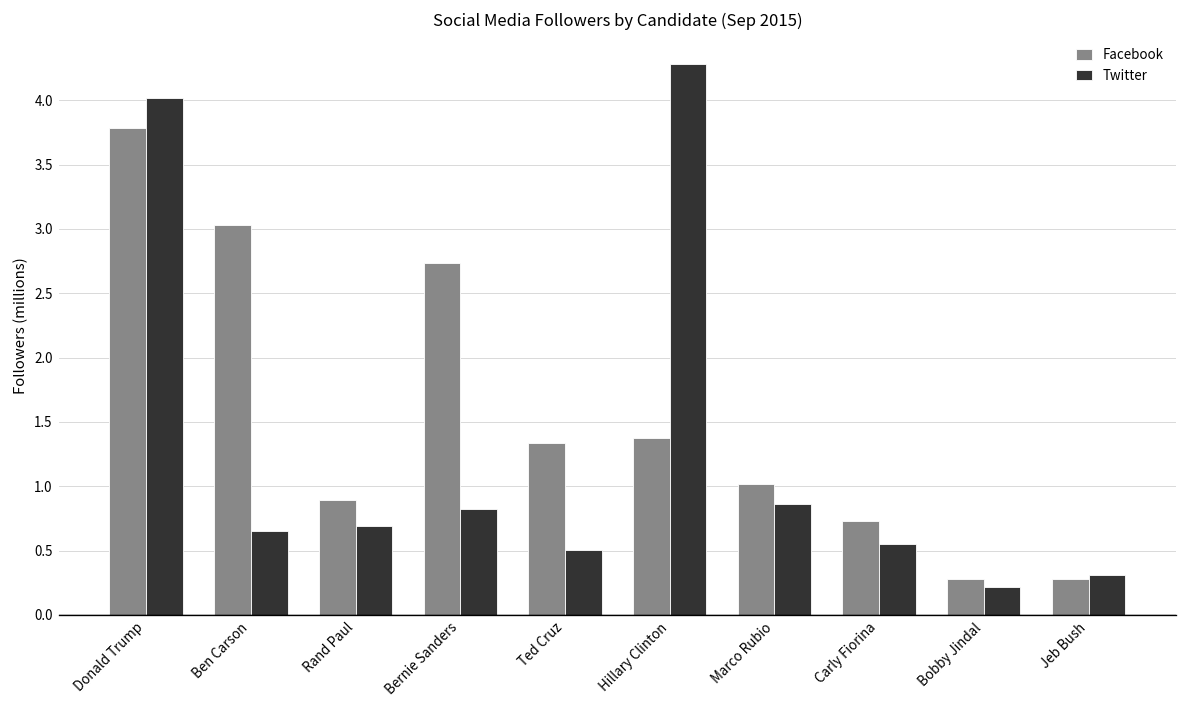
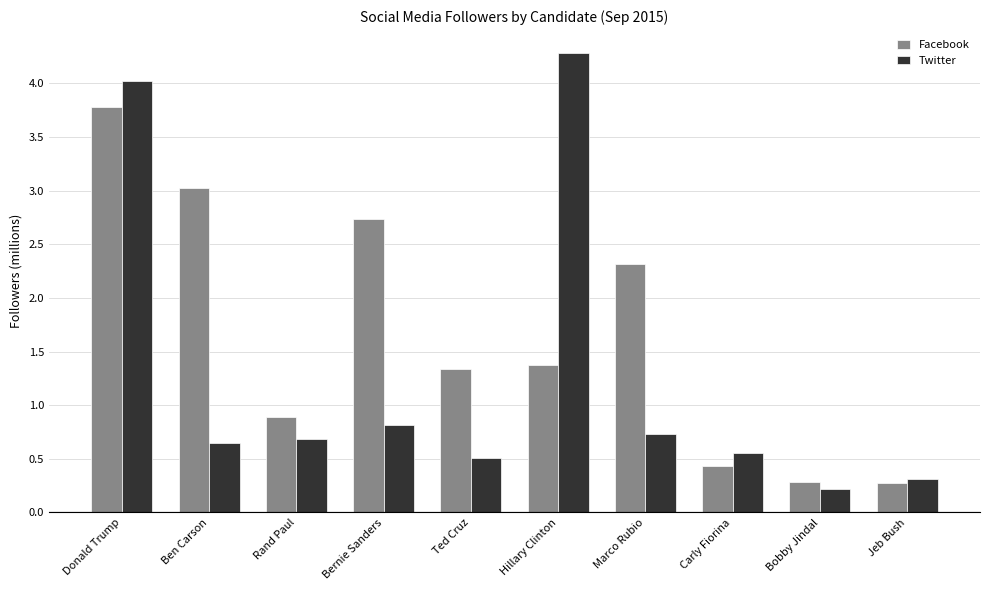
Facebook, Marco Rubio: 1.02 -> 2.32
Twitter, Marco Rubio: 0.86 -> 0.74
Facebook, Carly Fiorina: 0.73 -> 0.44
